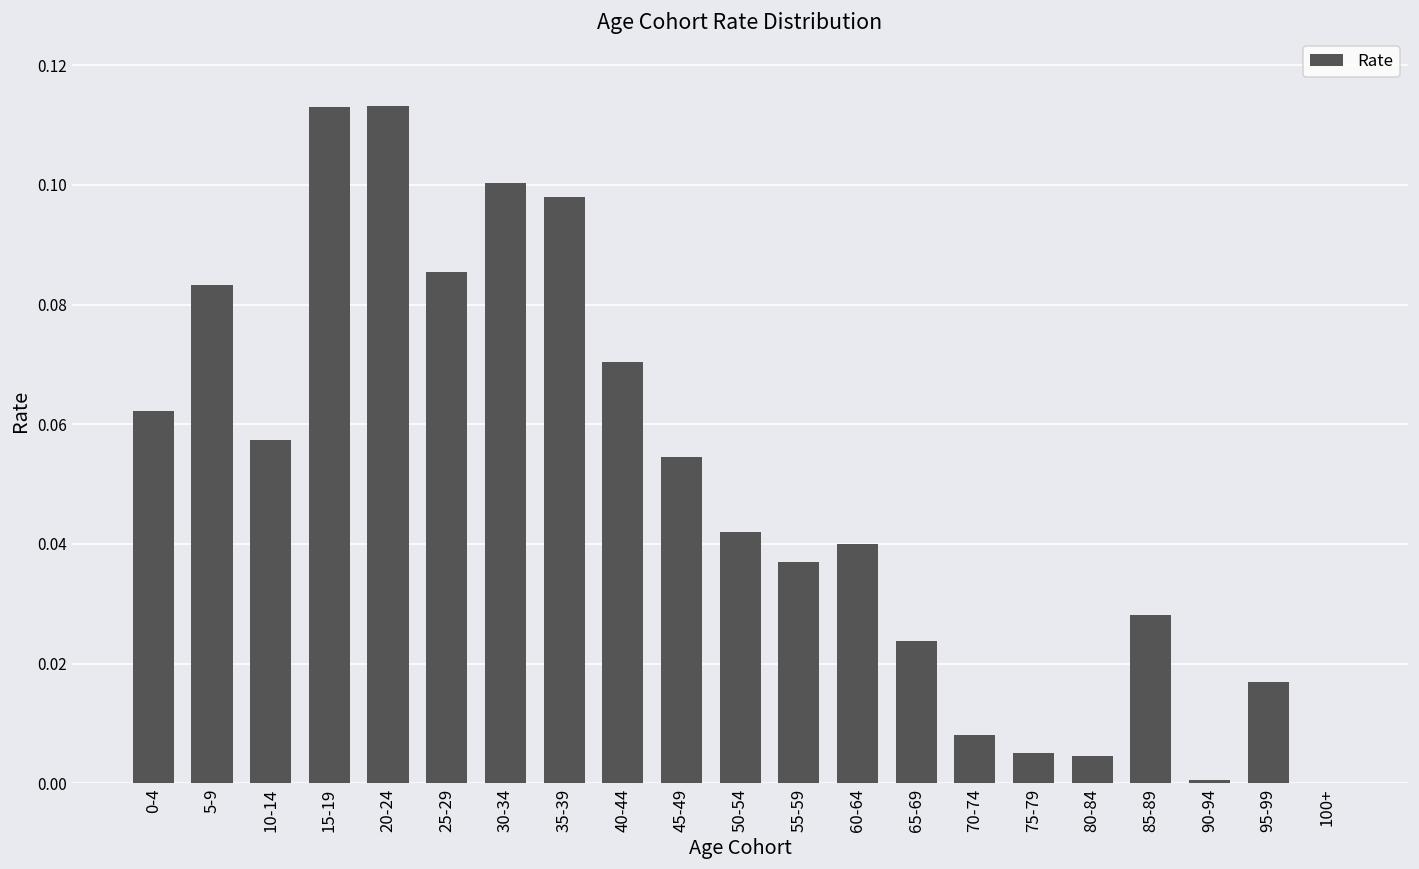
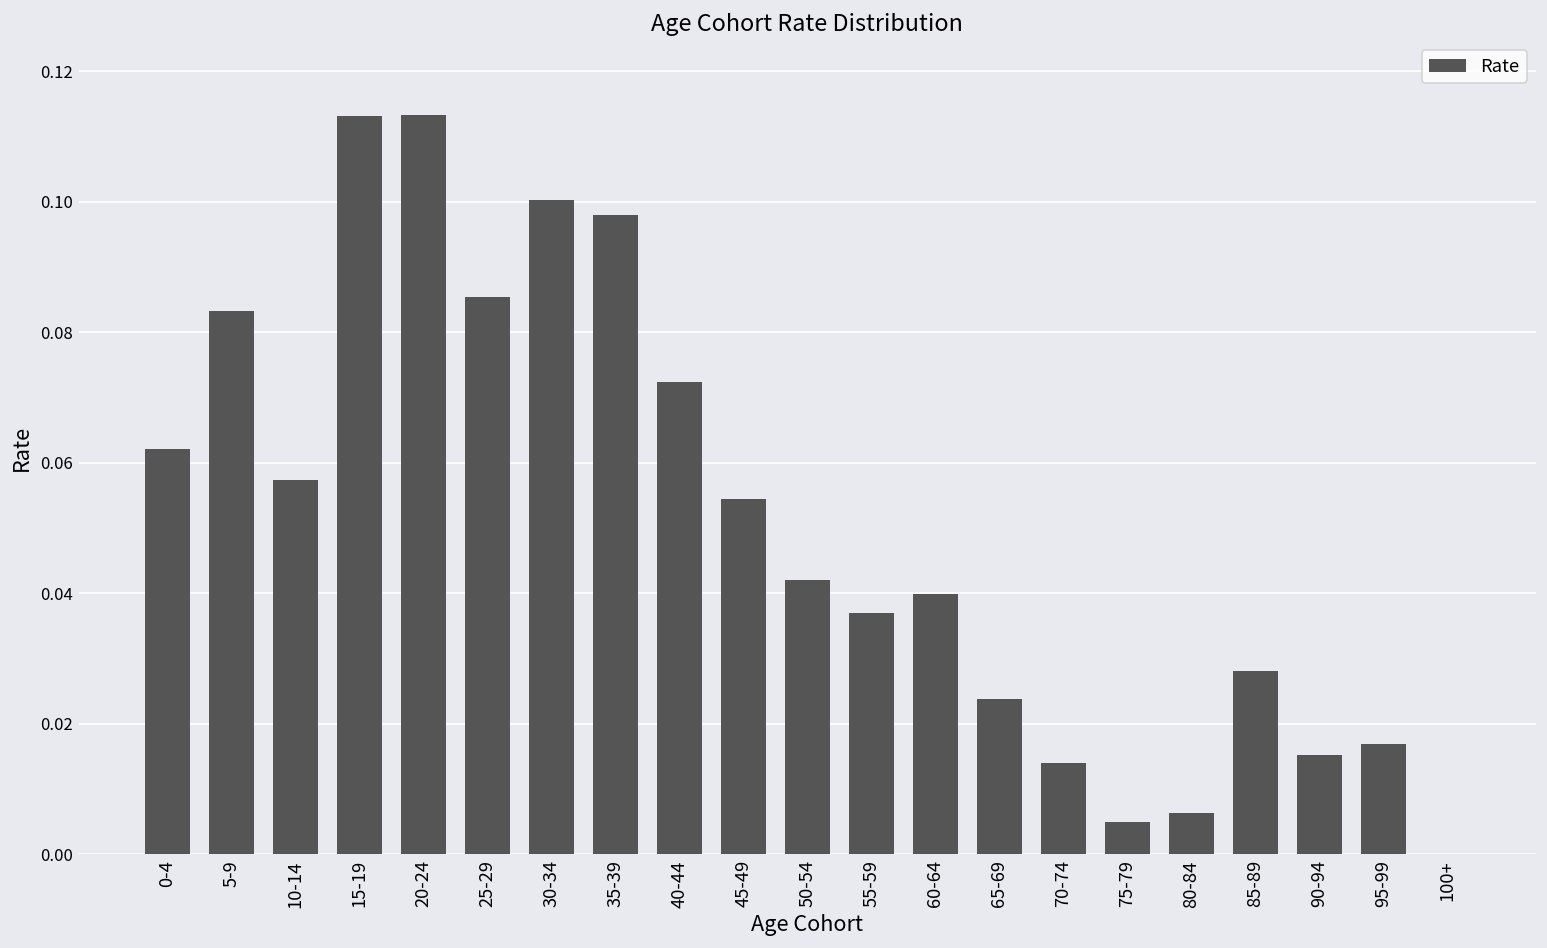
40-44: 0.070 -> 0.072
70-74: 0.008 -> 0.014
80-84: 0.004 -> 0.006
90-94: 0.001 -> 0.015
